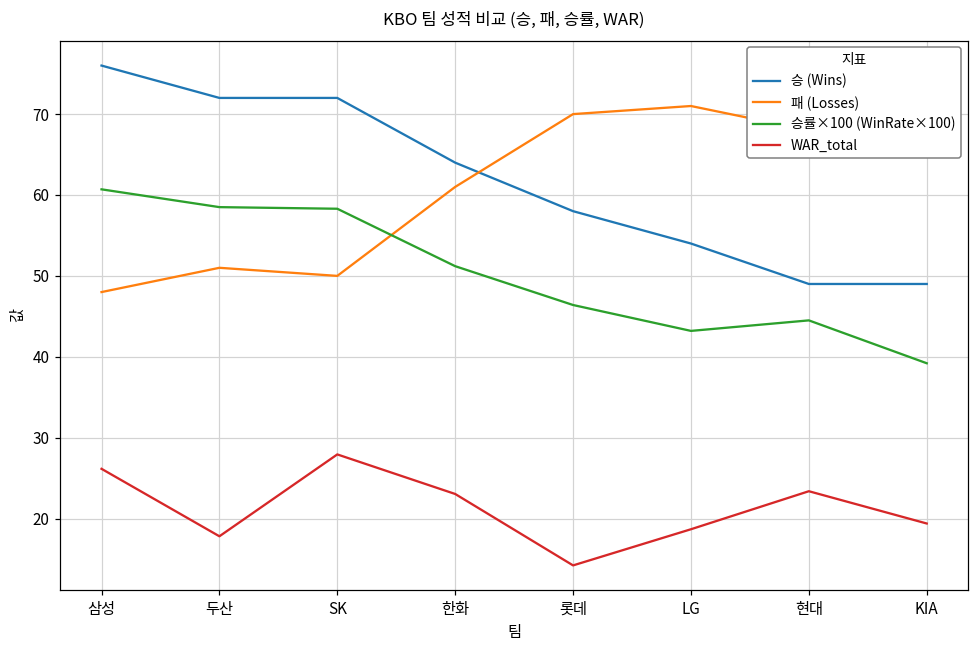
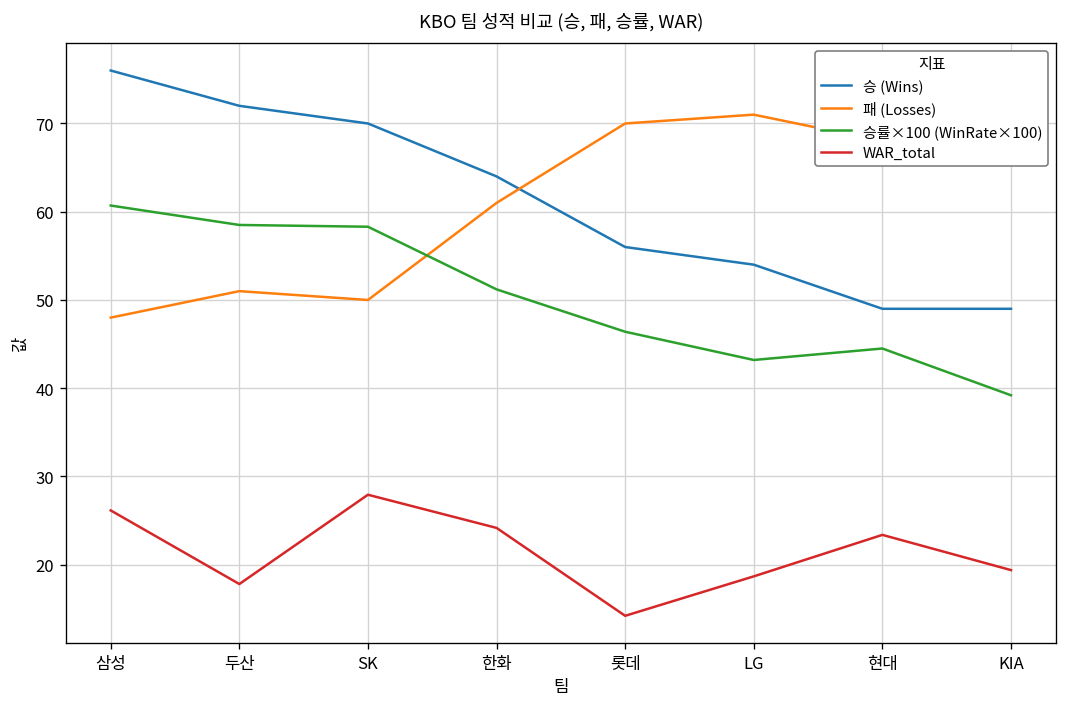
승 (Wins), SK: 72 -> 70
WAR_total, 한화: 23 -> 24
승 (Wins), 롯데: 58 -> 56
